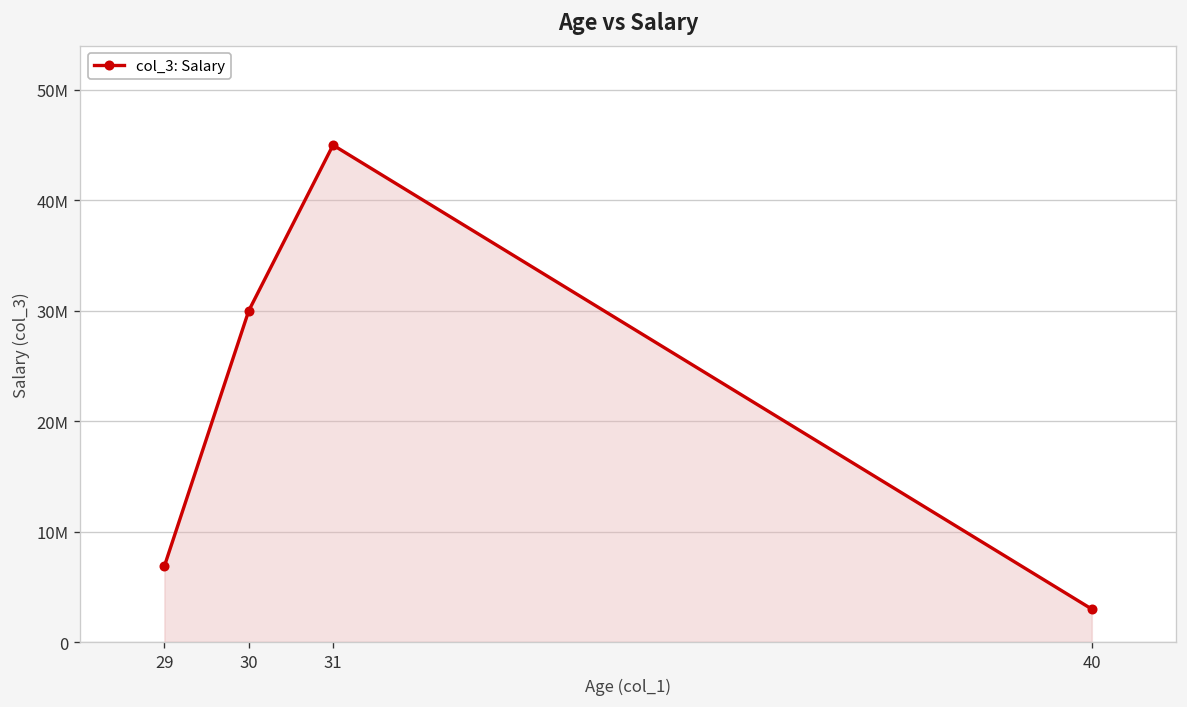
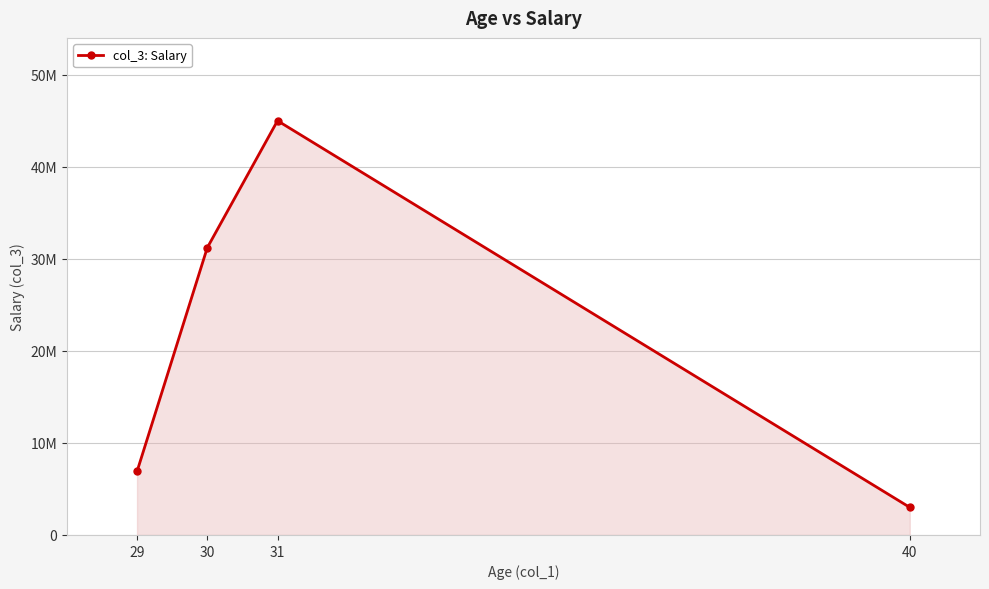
30: 30000000 -> 31000000
